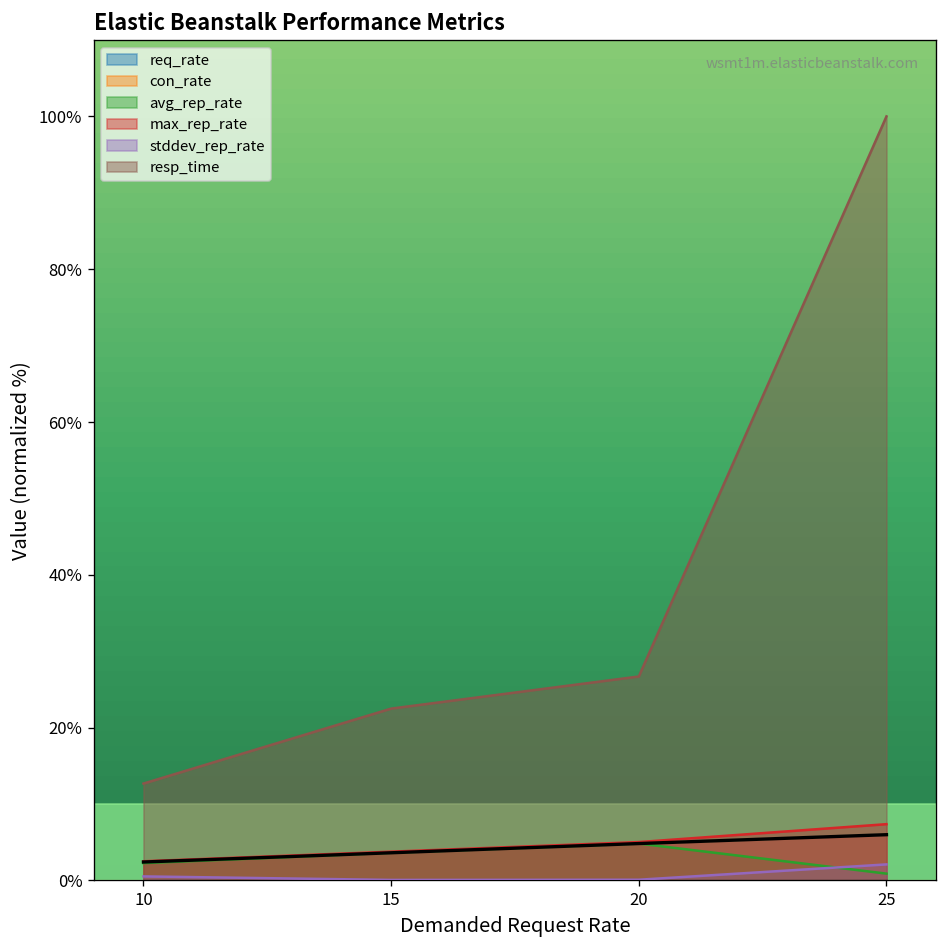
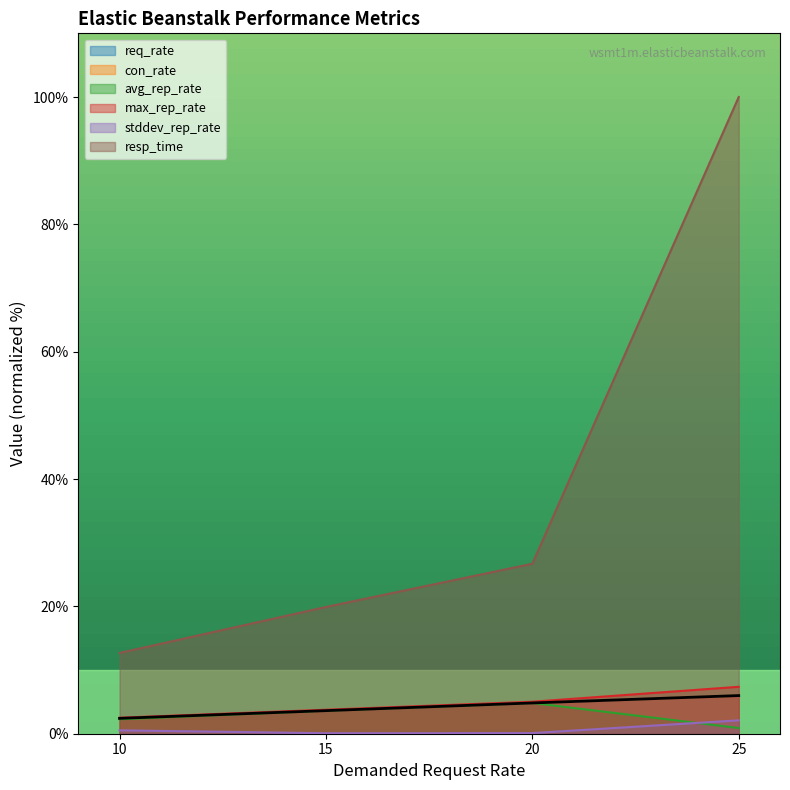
resp_time, 15: 22% -> 20%
